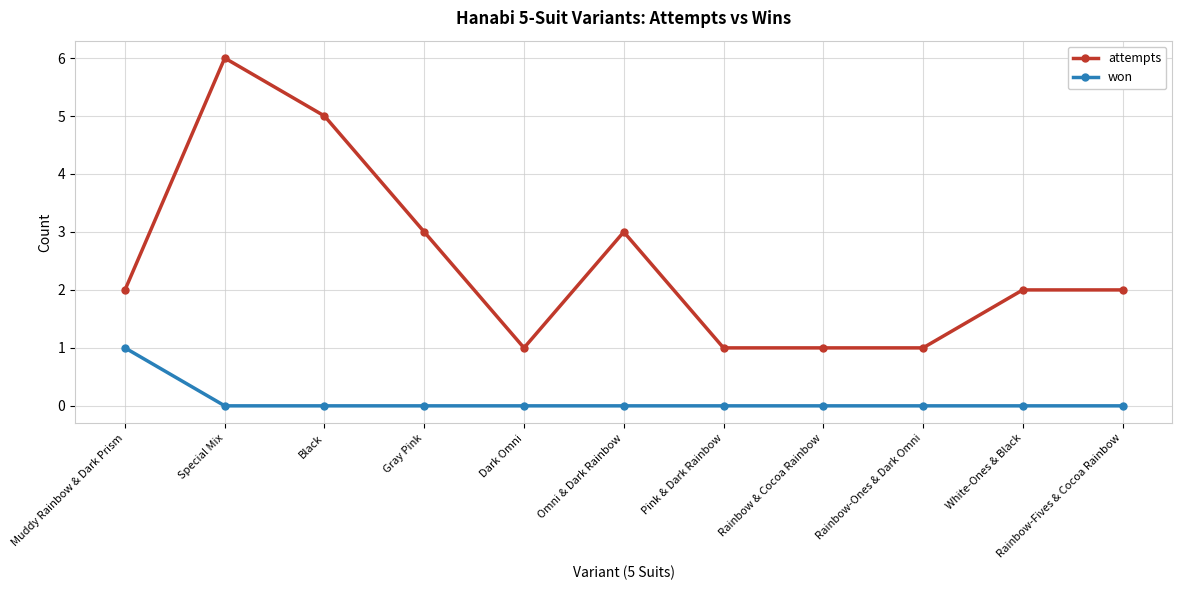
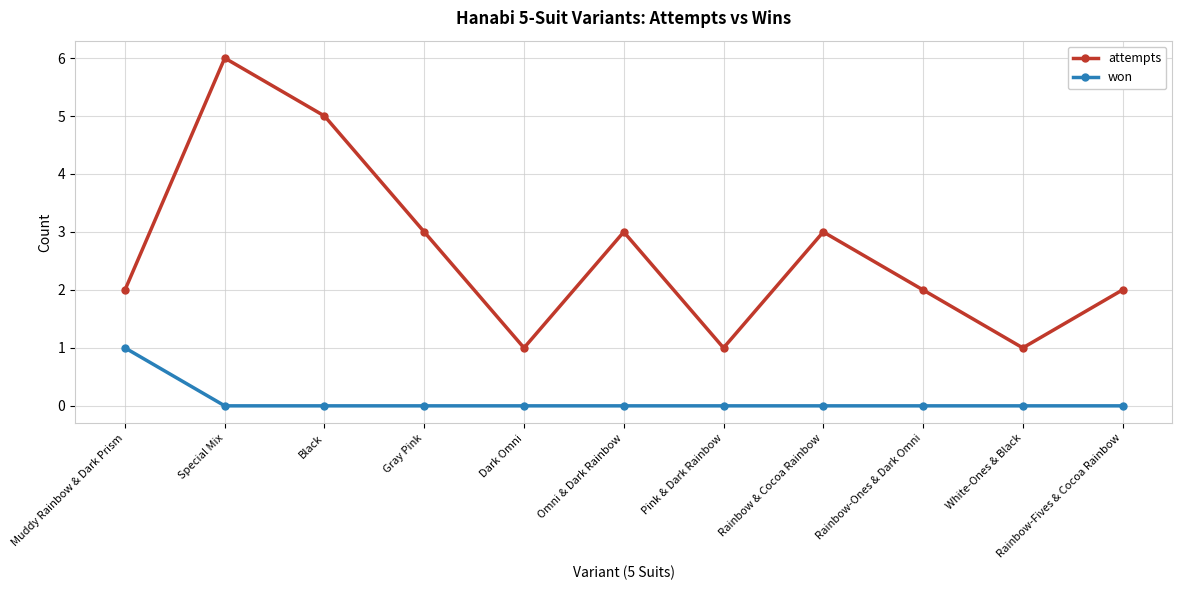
attempts, Rainbow & Cocoa Rainbow: 1 -> 3
attempts, Rainbow-Ones & Dark Omni: 1 -> 2
attempts, White-Ones & Black: 2 -> 1
